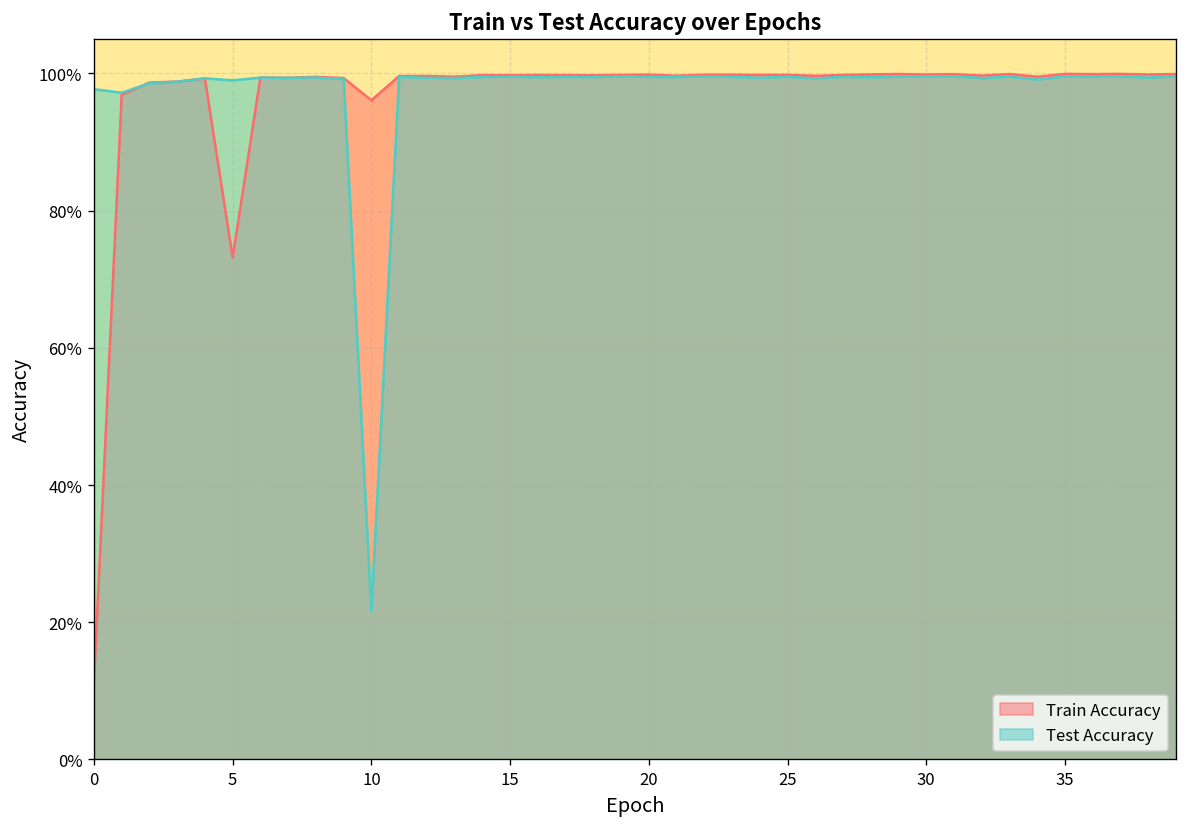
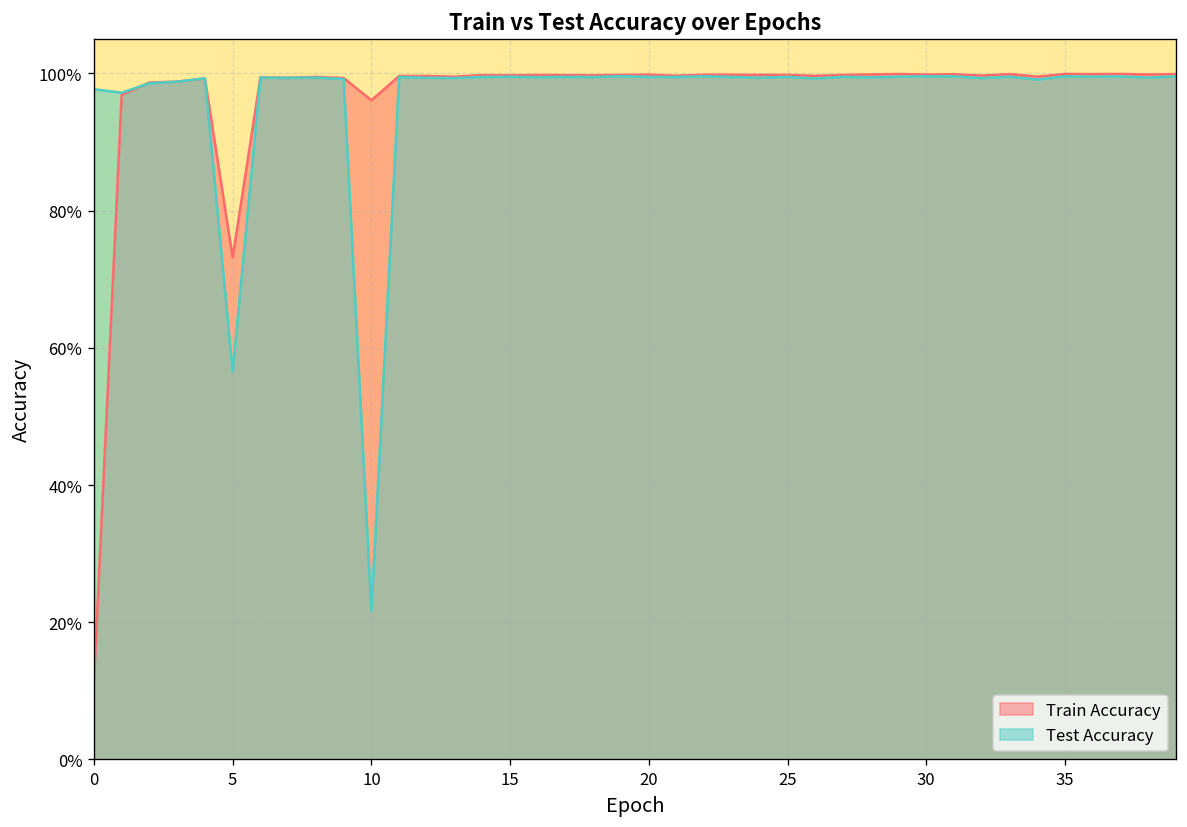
Test Accuracy, 5: 99% -> 57%
